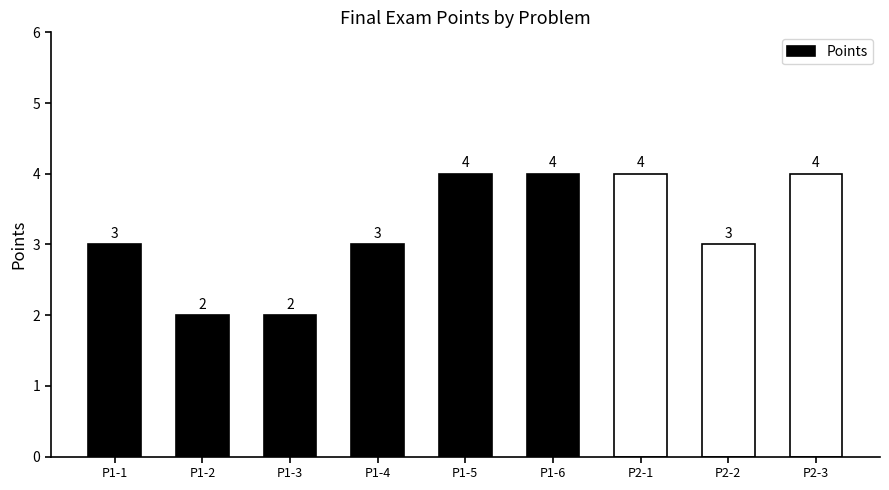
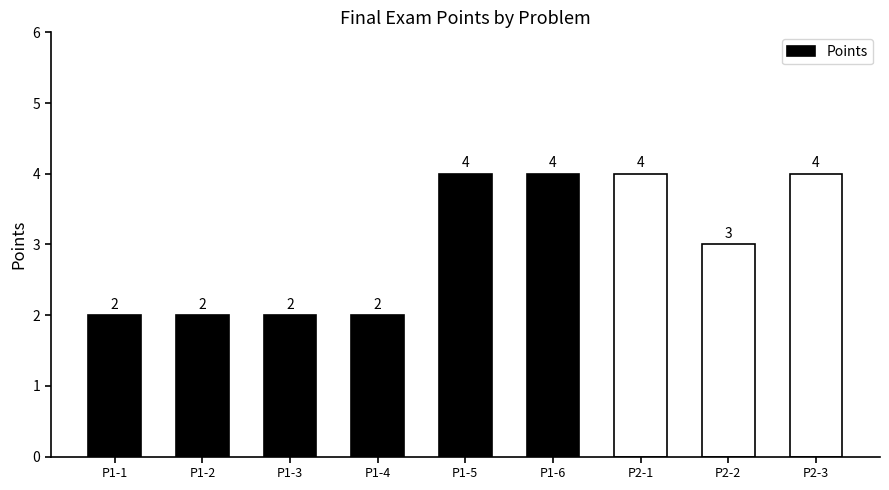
P1-1: 3 -> 2
P1-4: 3 -> 2
